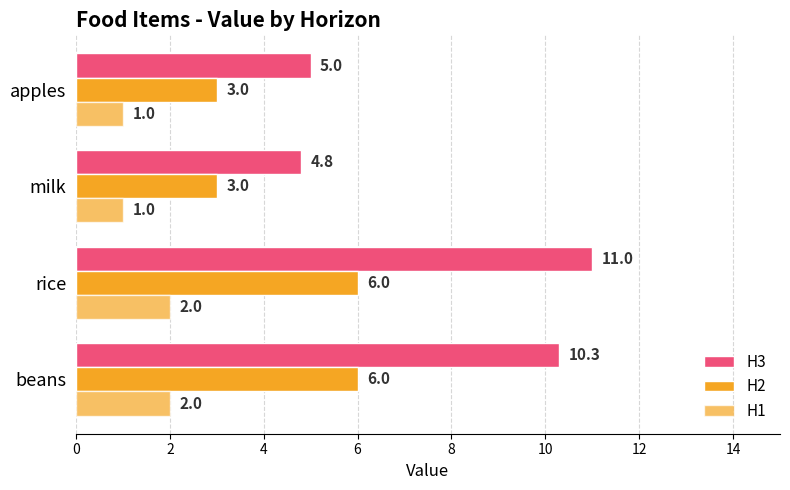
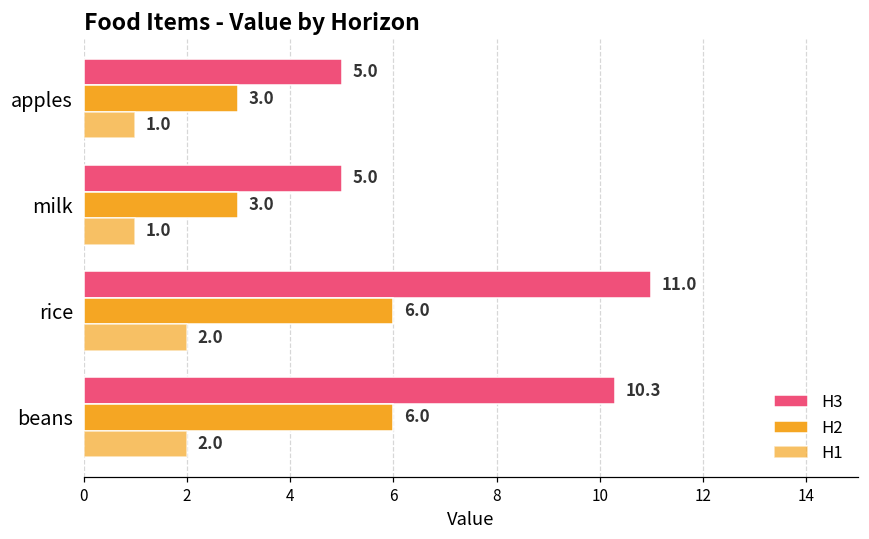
H3, milk: 4.8 -> 5.0
